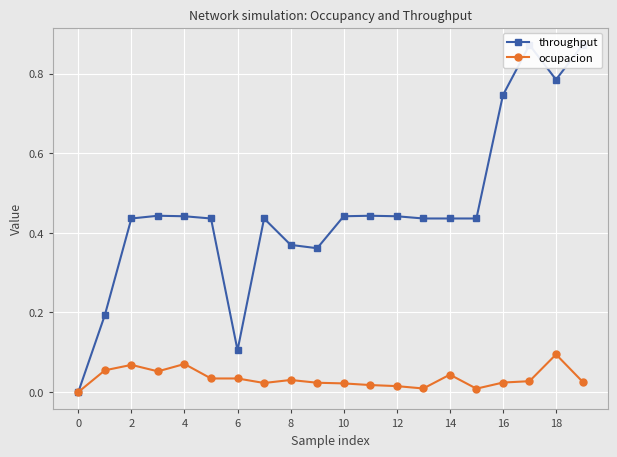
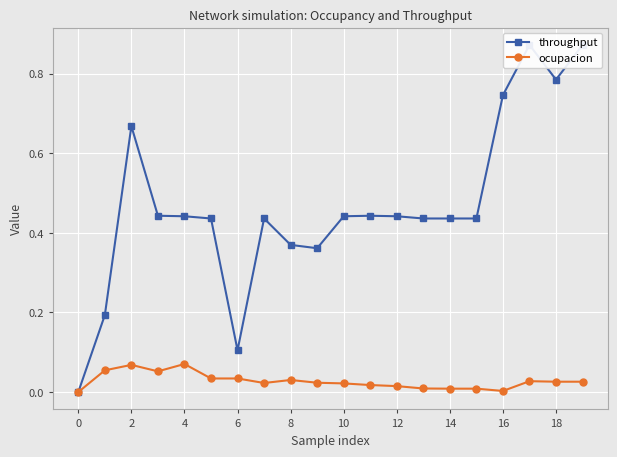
throughput, 2: 0.44 -> 0.67
ocupacion, 14: 0.04 -> 0.01
ocupacion, 16: 0.02 -> 0.00
ocupacion, 18: 0.09 -> 0.03
